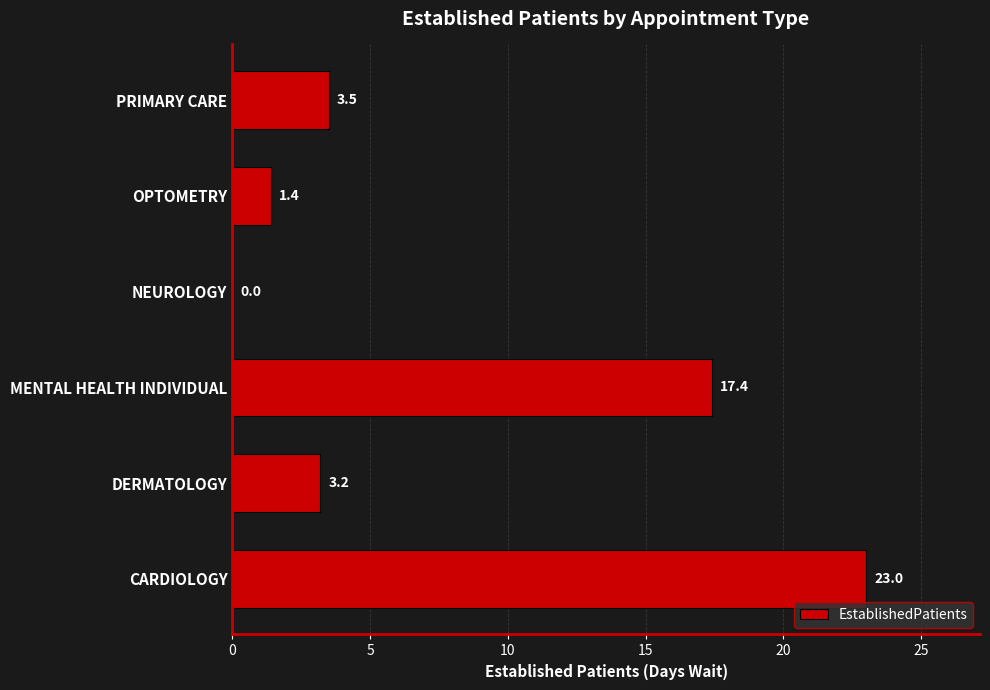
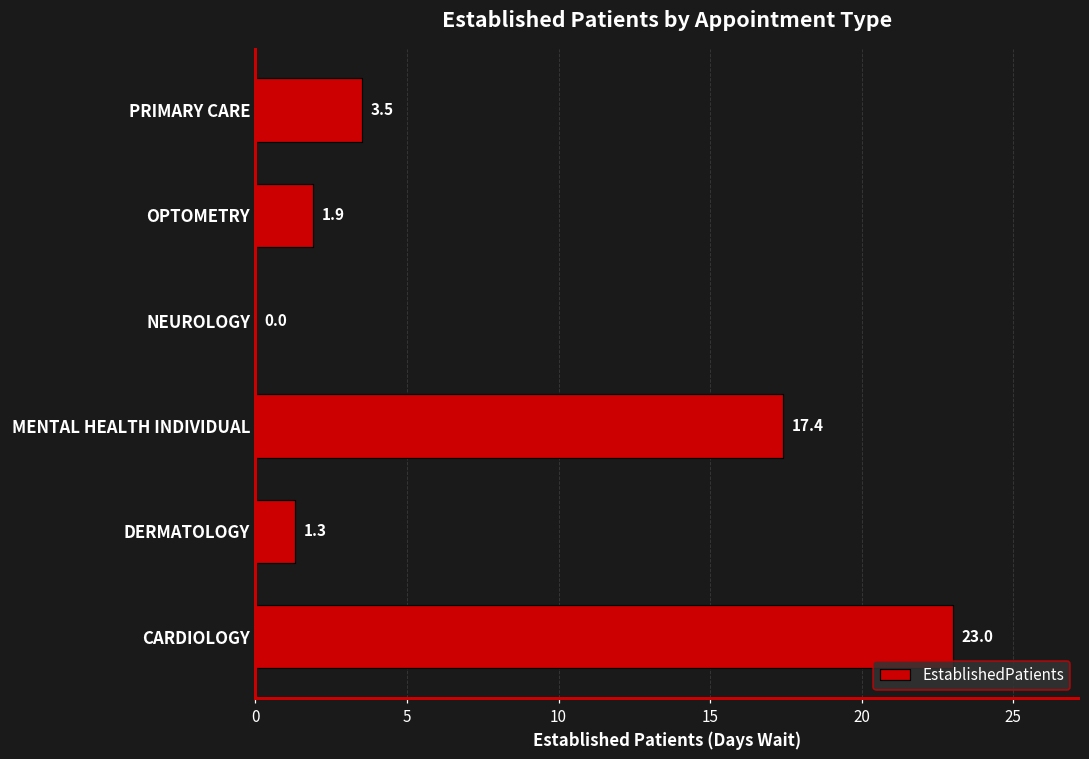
OPTOMETRY: 1.4 -> 1.9
DERMATOLOGY: 3.2 -> 1.3
